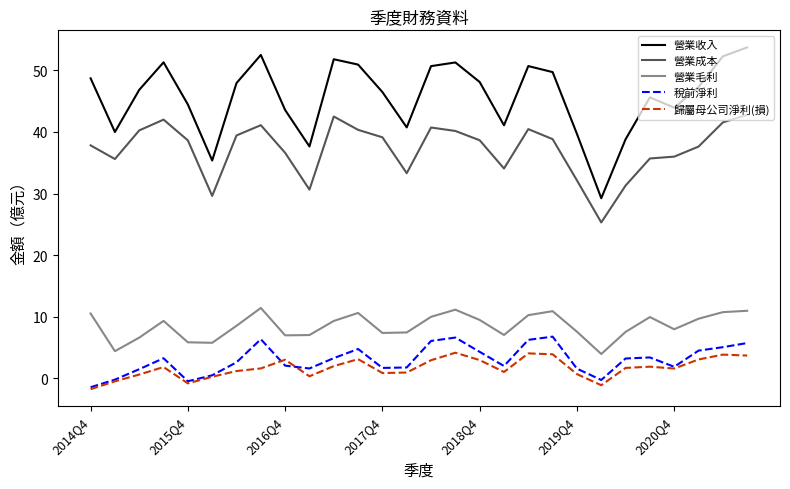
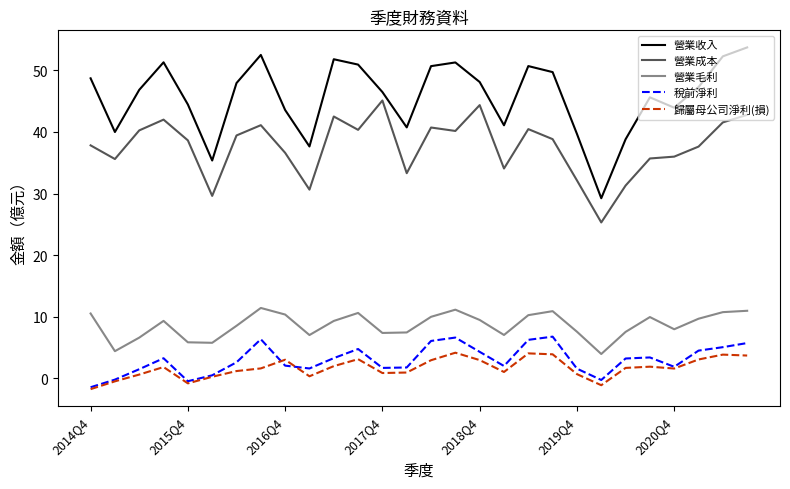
營業毛利, 2016Q4: 7 -> 10
營業成本, 2017Q4: 39 -> 45
營業成本, 2018Q4: 39 -> 44
